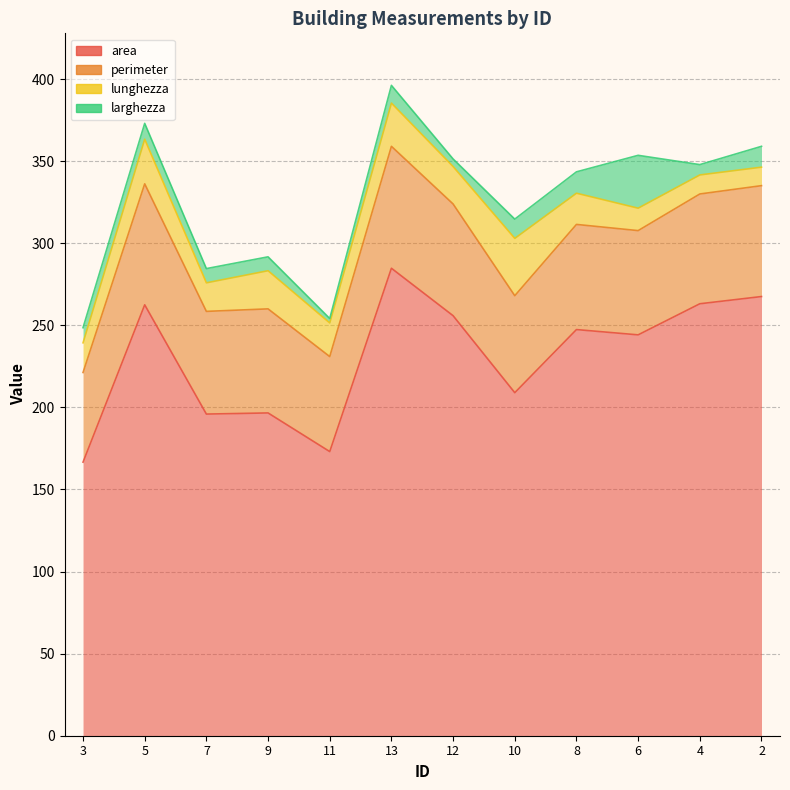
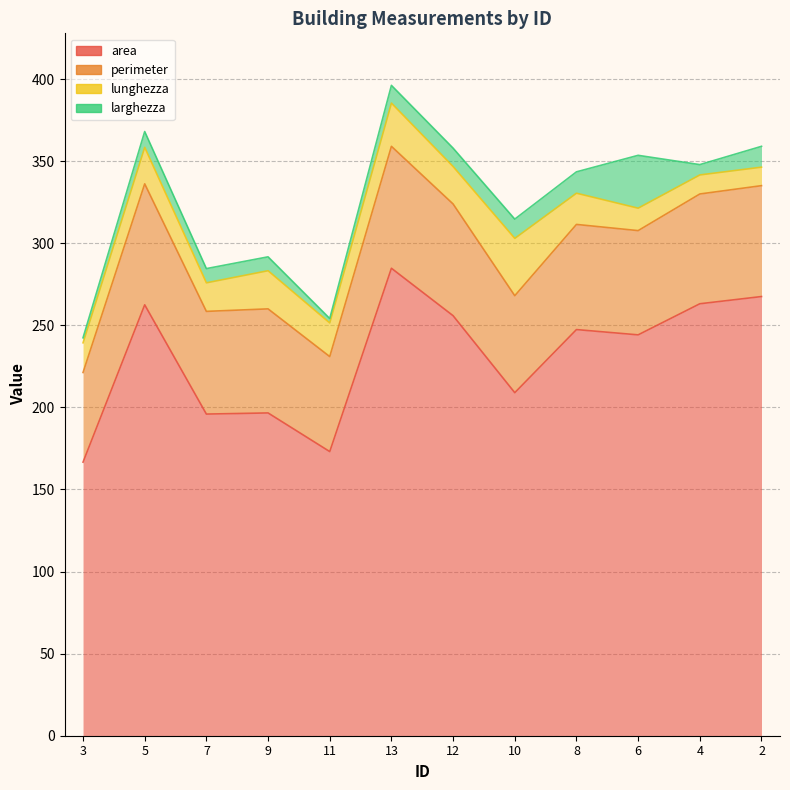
larghezza, 3: 9 -> 3
lunghezza, 5: 27 -> 22
larghezza, 12: 5 -> 11
